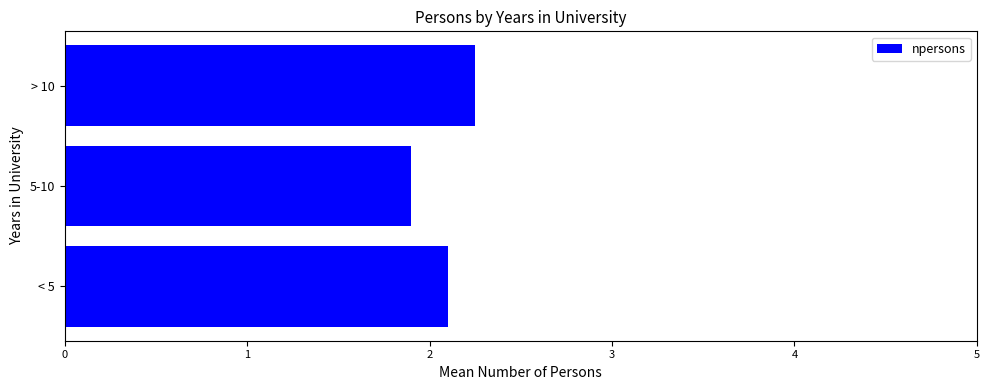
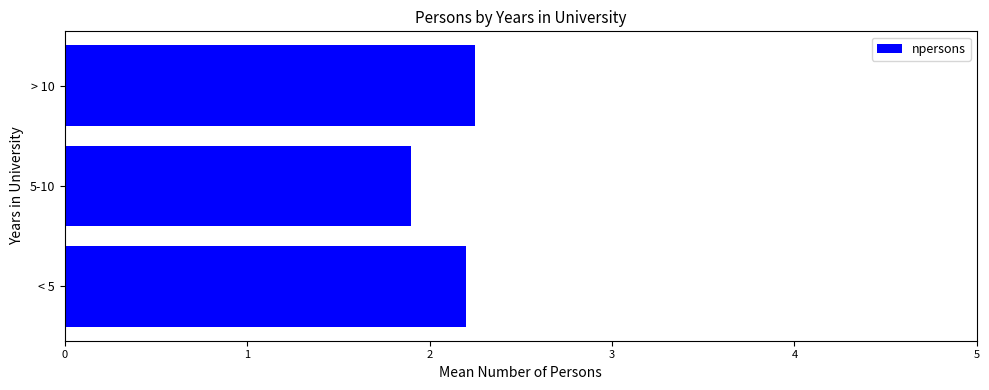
< 5: 2.1 -> 2.2
